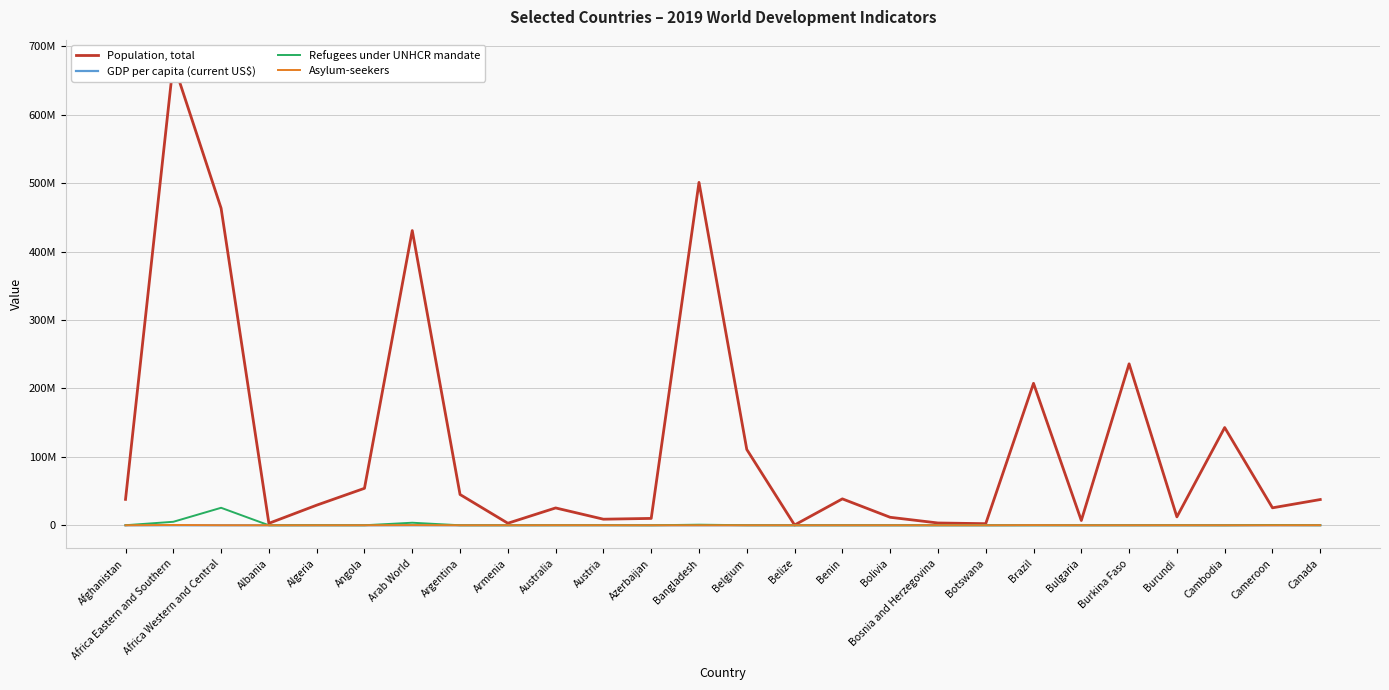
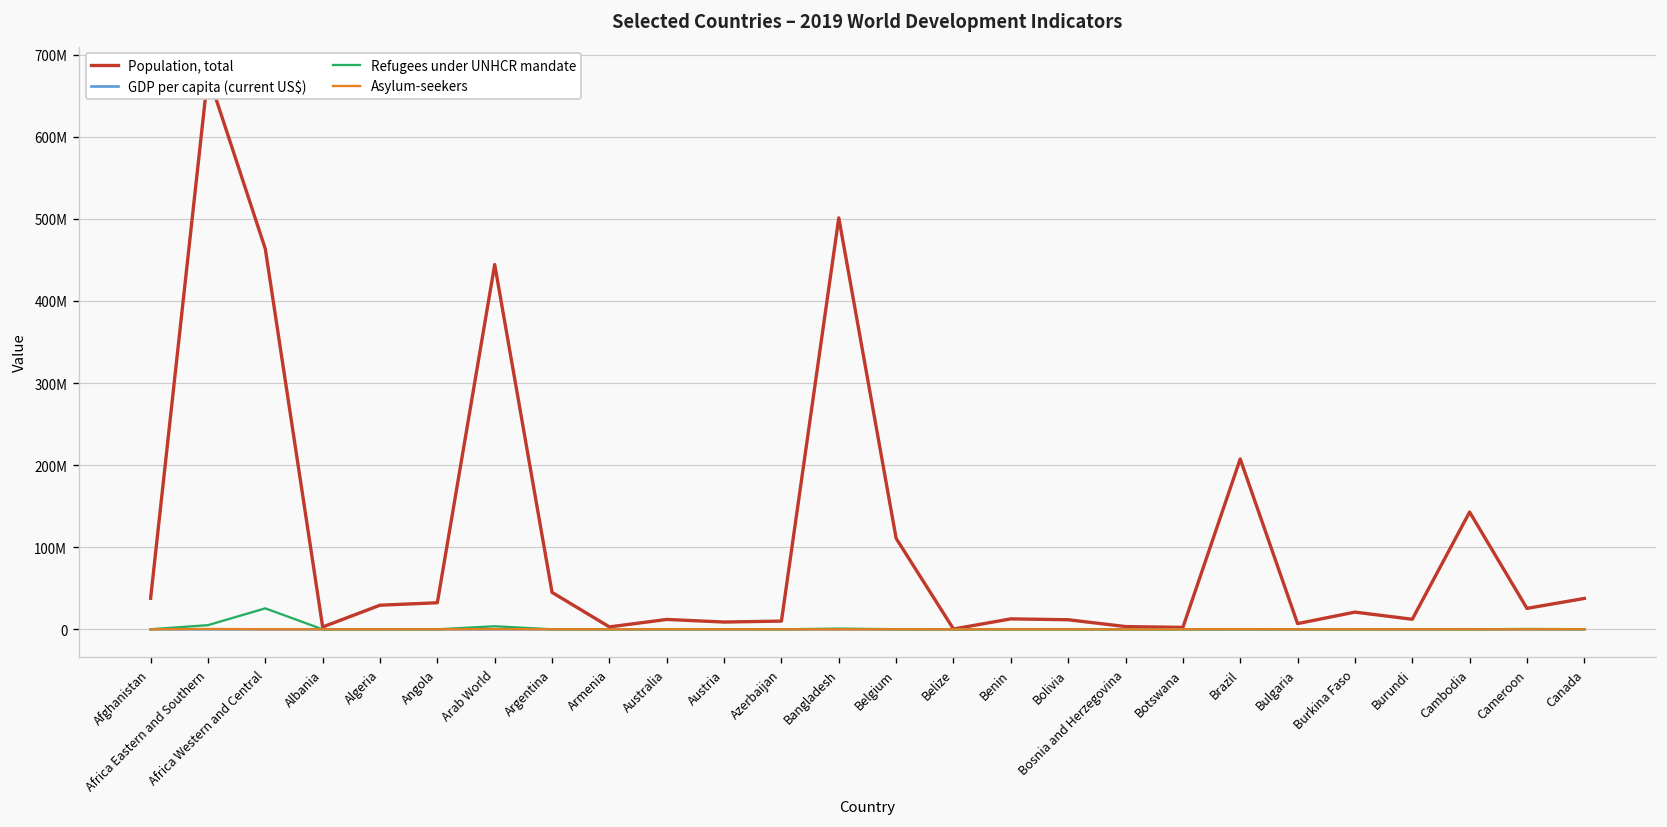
Population, total, Angola: 50000000 -> 30000000
Population, total, Arab World: 430000000 -> 440000000
Population, total, Australia: 30000000 -> 10000000
Population, total, Benin: 40000000 -> 10000000
Population, total, Burkina Faso: 240000000 -> 20000000
